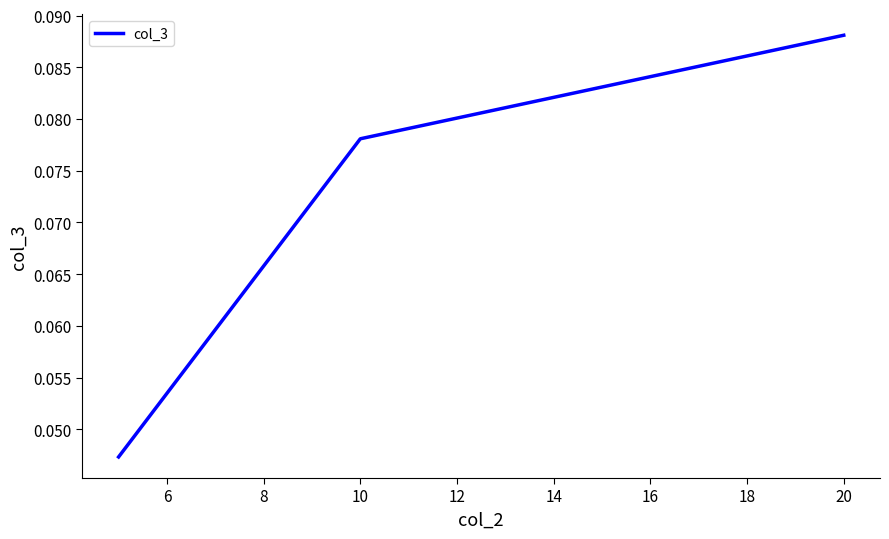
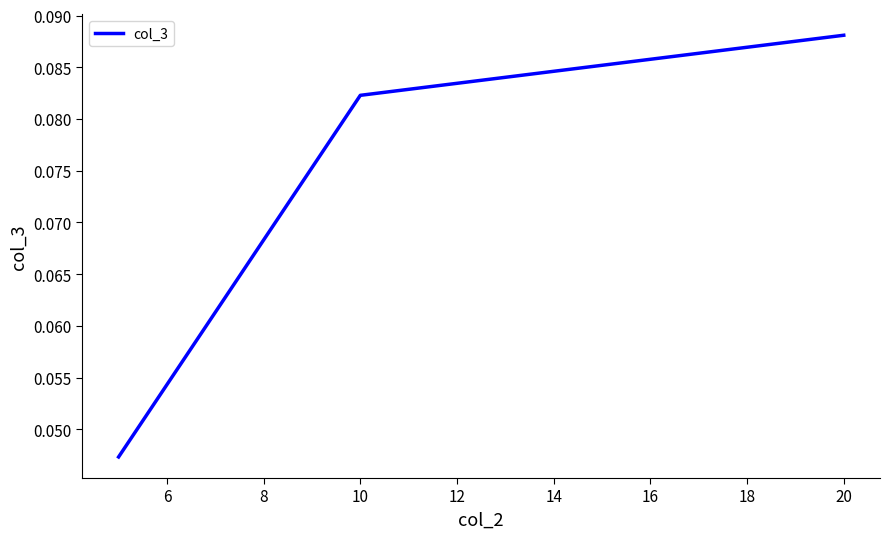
10: 0.0781 -> 0.0823
